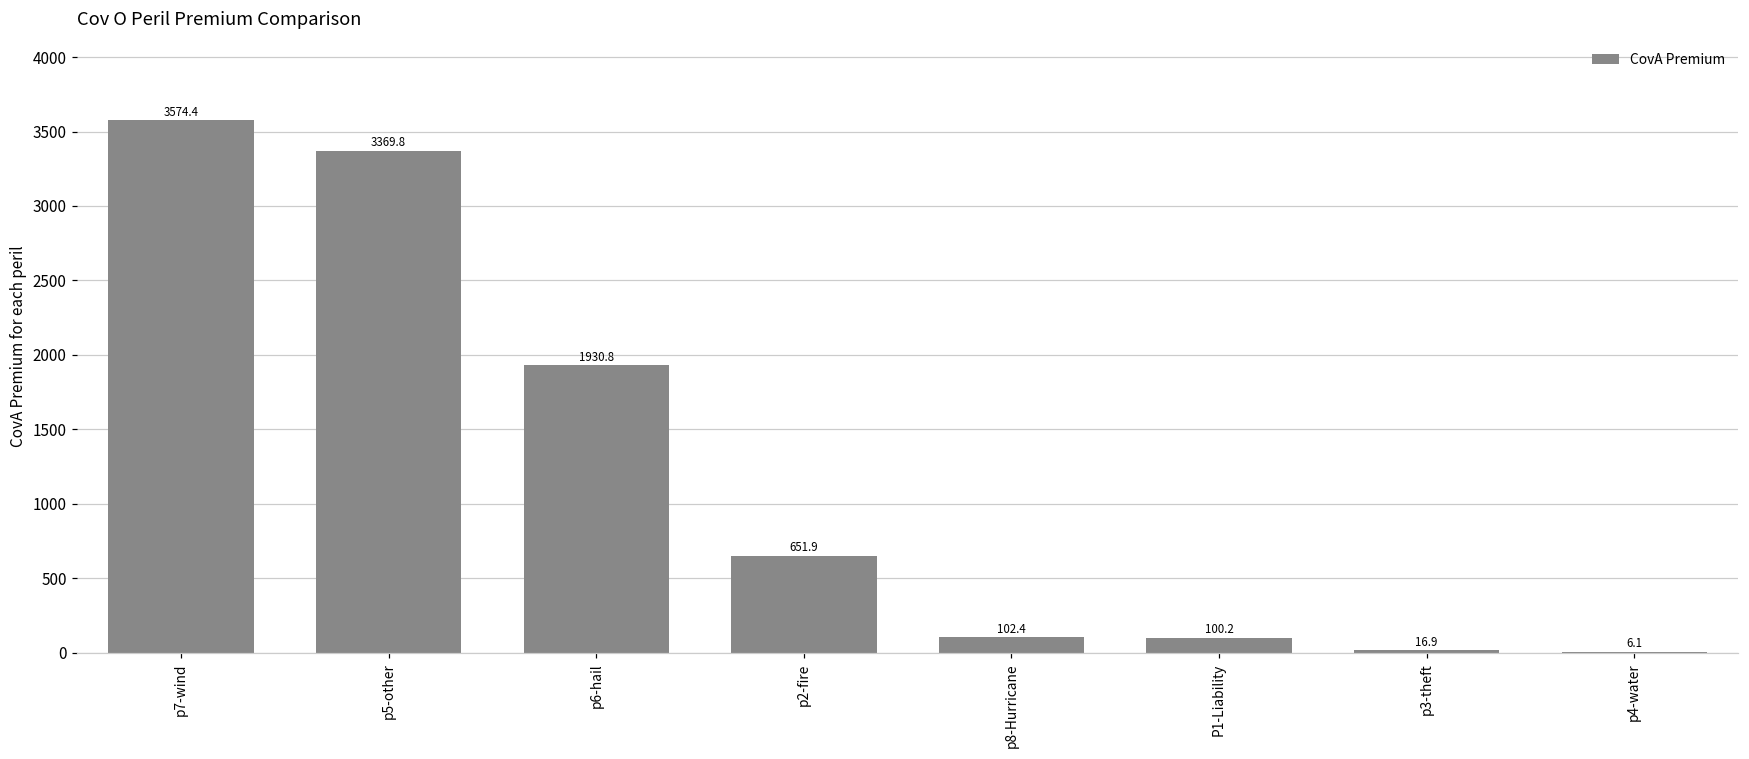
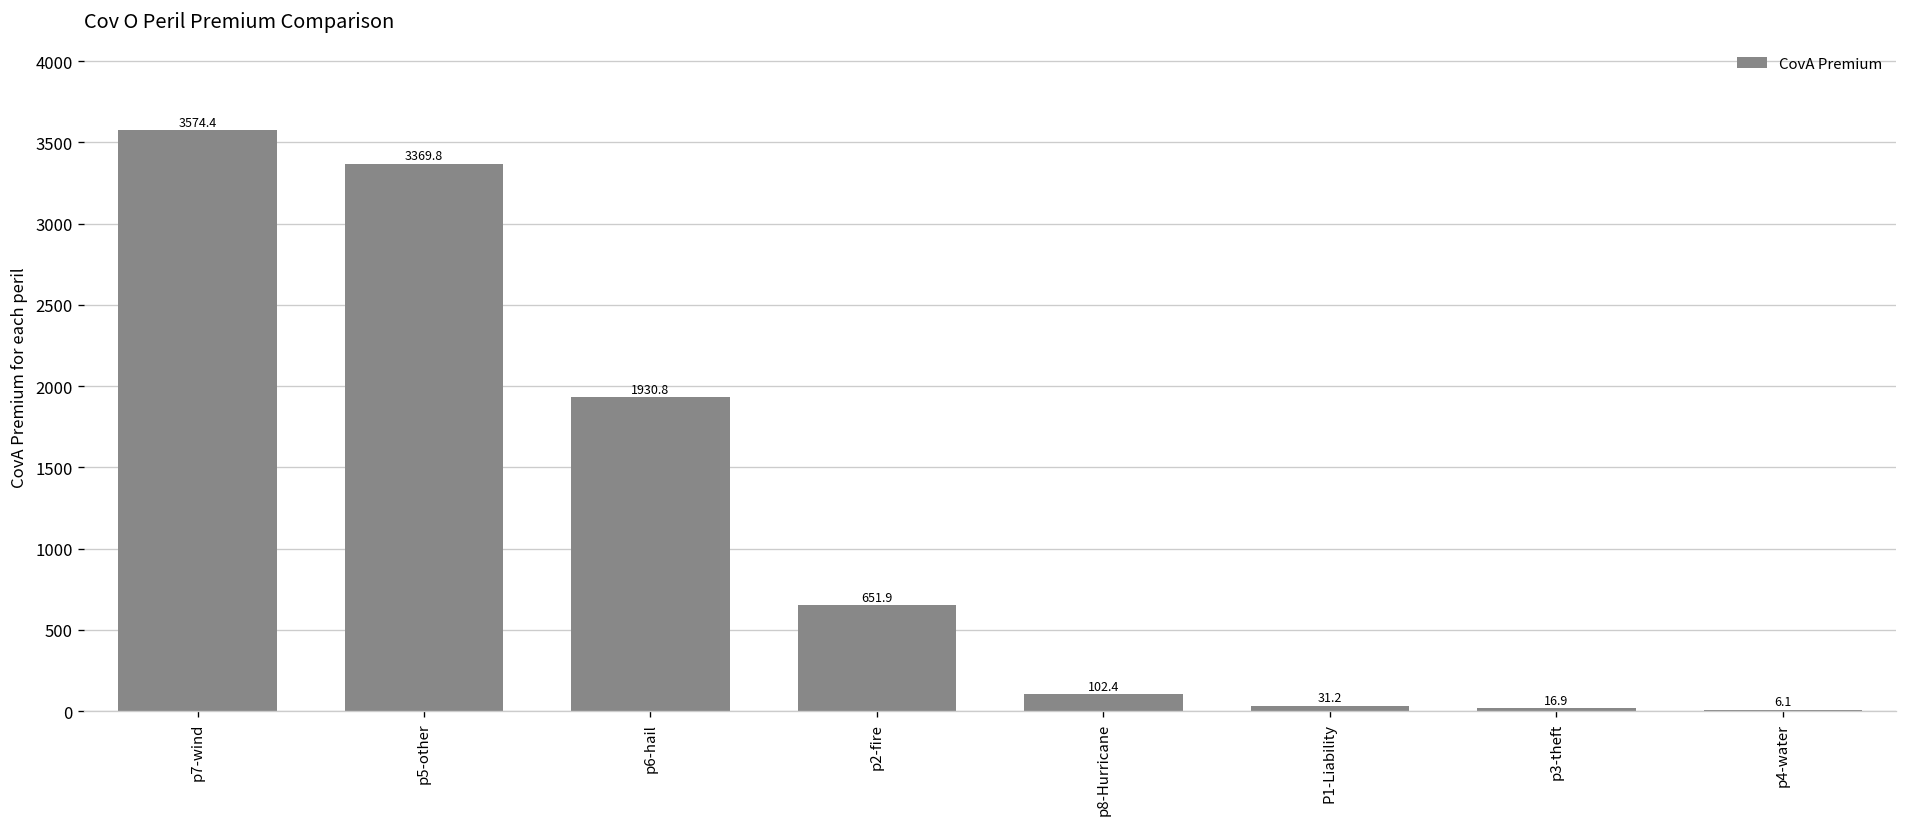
P1-Liability: 100.2 -> 31.2
